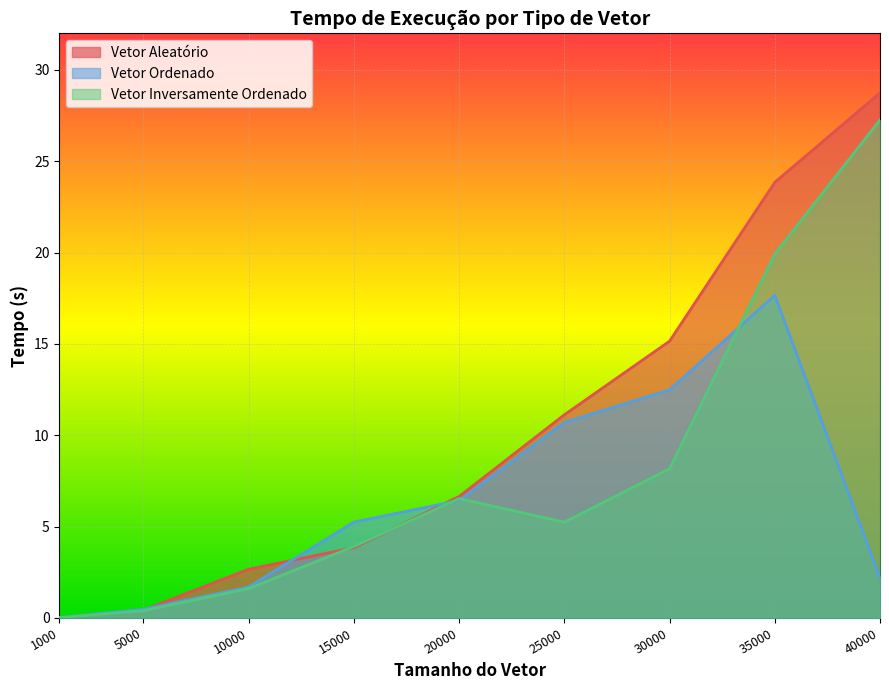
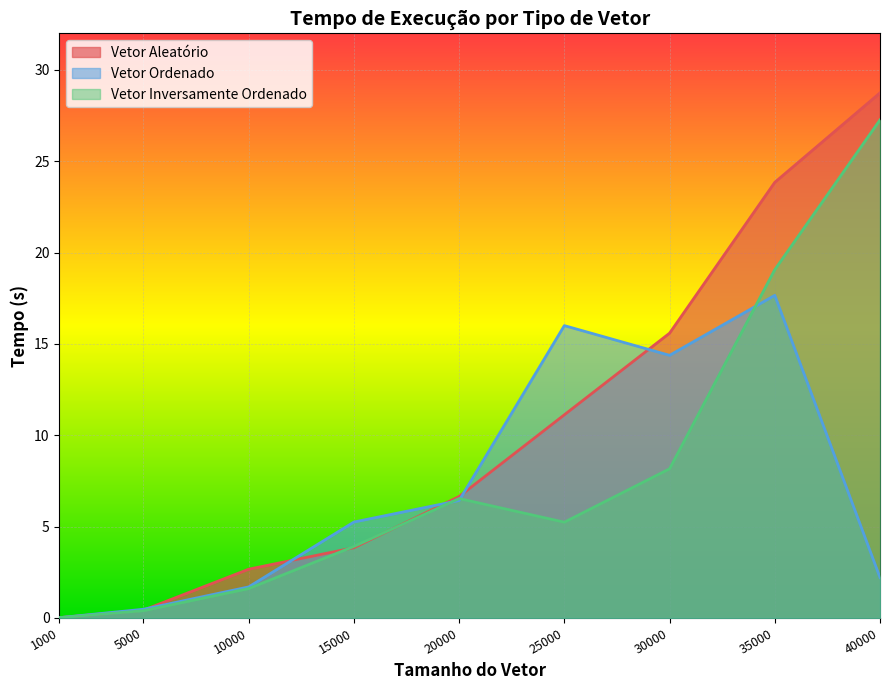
Vetor Ordenado, 25000: 10.7 -> 16.0
Vetor Aleatório, 30000: 15.2 -> 15.6
Vetor Ordenado, 30000: 12.5 -> 14.4
Vetor Inversamente Ordenado, 35000: 19.9 -> 19.1
